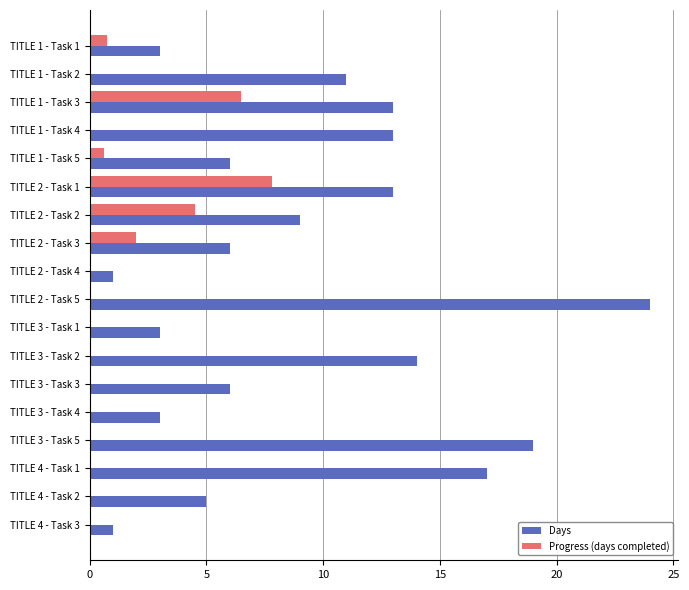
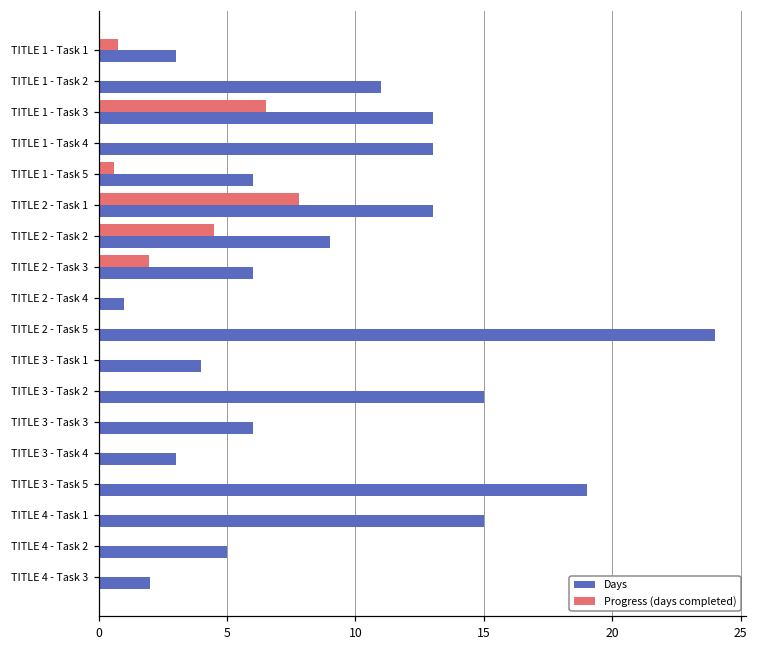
Days, TITLE 3 - Task 1: 3 -> 4
Days, TITLE 3 - Task 2: 14 -> 15
Days, TITLE 4 - Task 1: 17 -> 15
Days, TITLE 4 - Task 3: 1 -> 2
